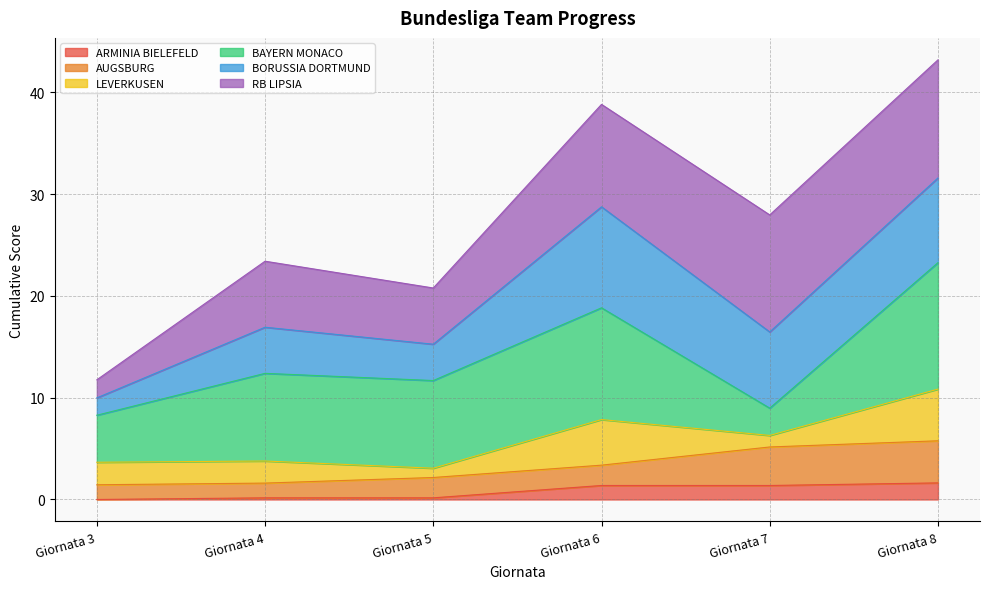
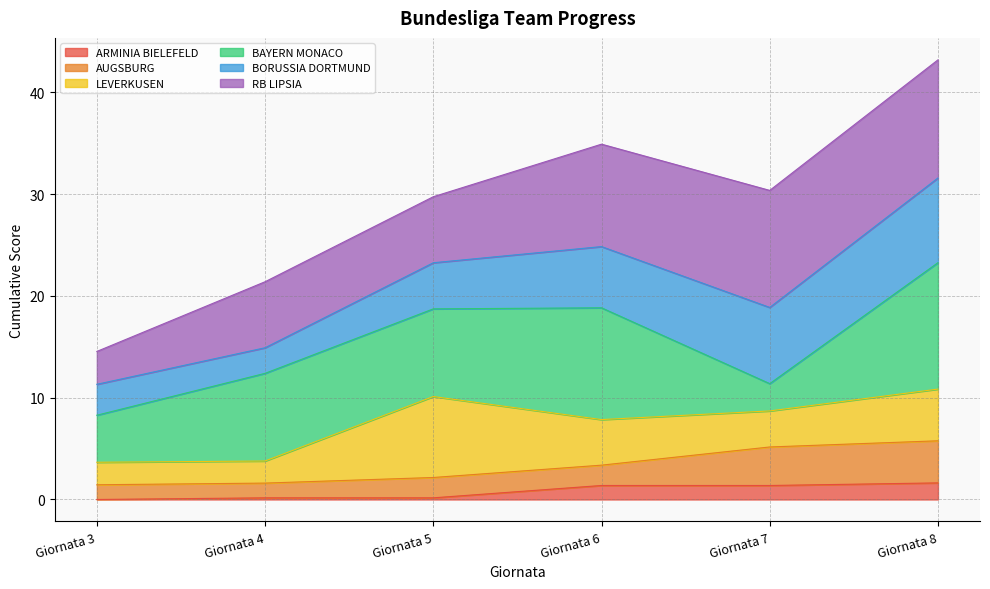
BORUSSIA DORTMUND, Giornata 3: 1.7 -> 3.0
RB LIPSIA, Giornata 3: 1.8 -> 3.2
BORUSSIA DORTMUND, Giornata 4: 4.5 -> 2.5
LEVERKUSEN, Giornata 5: 0.9 -> 8.0
BORUSSIA DORTMUND, Giornata 5: 3.6 -> 4.5
RB LIPSIA, Giornata 5: 5.5 -> 6.5
BORUSSIA DORTMUND, Giornata 6: 9.9 -> 6.0
LEVERKUSEN, Giornata 7: 1.1 -> 3.5
